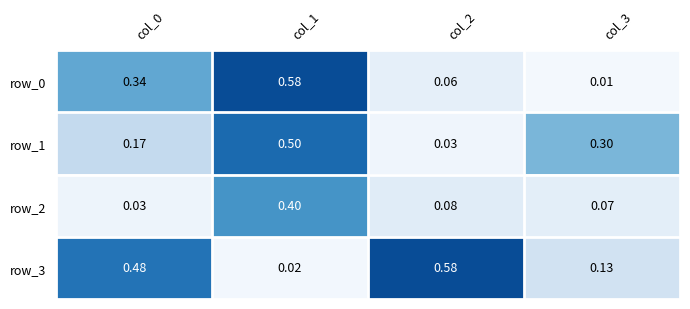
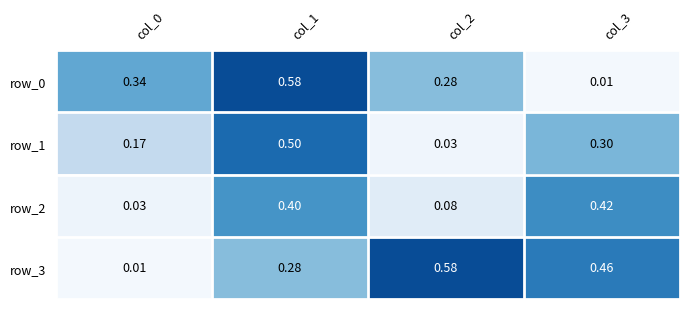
row_0, col_2: 0.06 -> 0.28
row_2, col_3: 0.07 -> 0.42
row_3, col_0: 0.48 -> 0.01
row_3, col_1: 0.02 -> 0.28
row_3, col_3: 0.13 -> 0.46
